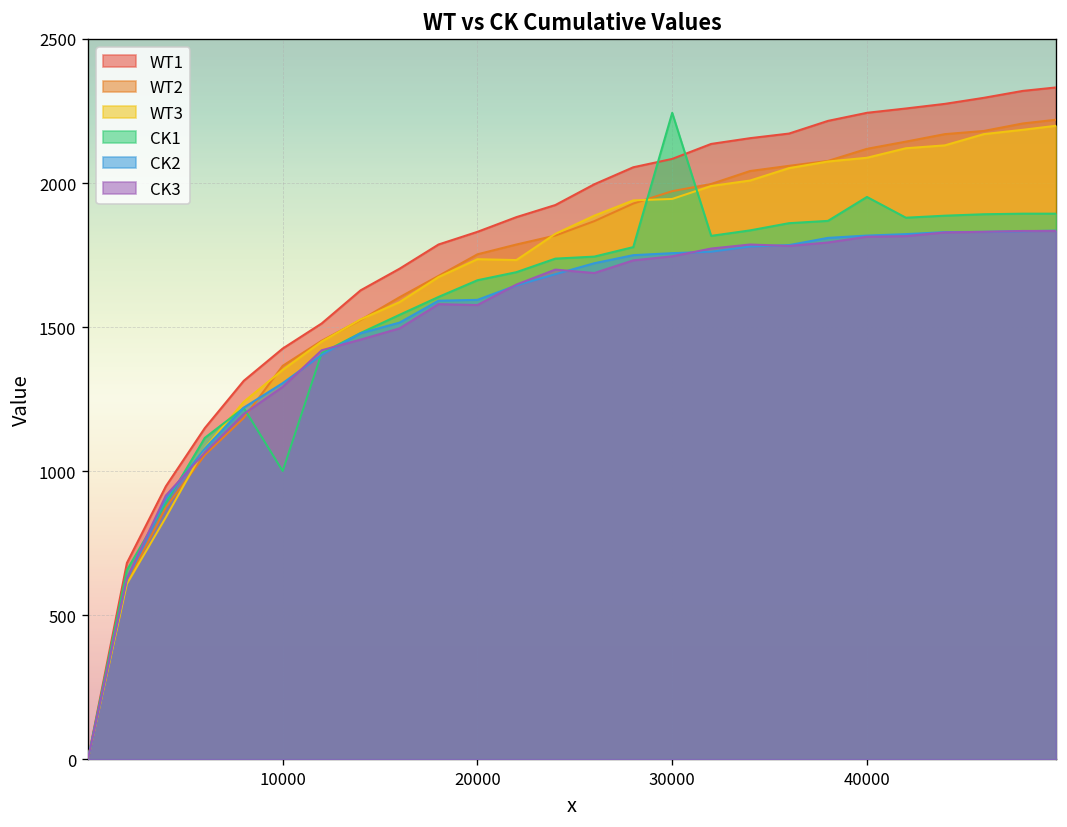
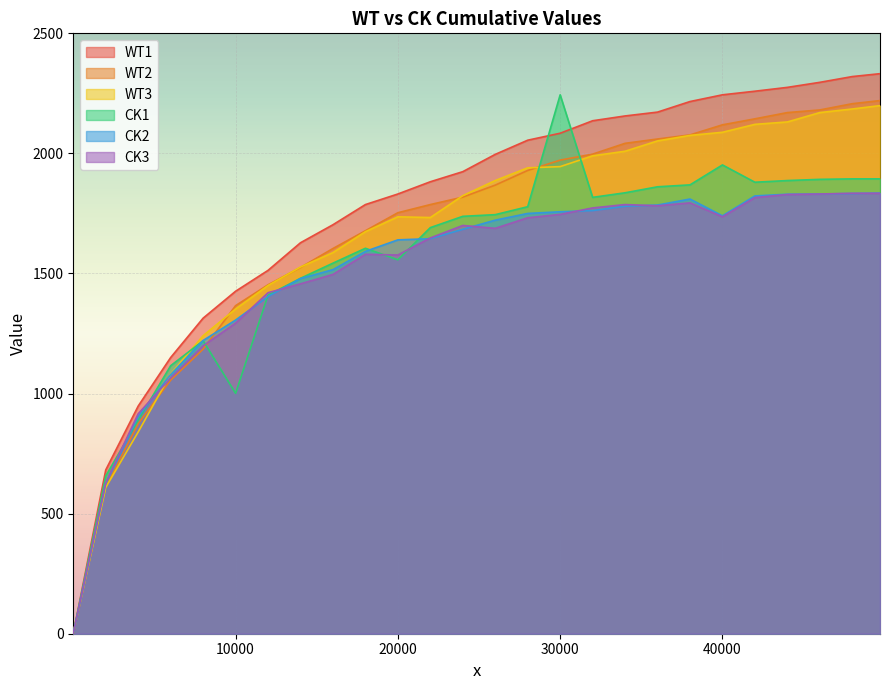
CK1, 20000: 1660 -> 1560
CK2, 20000: 1600 -> 1640
CK2, 40000: 1820 -> 1740
CK3, 40000: 1810 -> 1740
